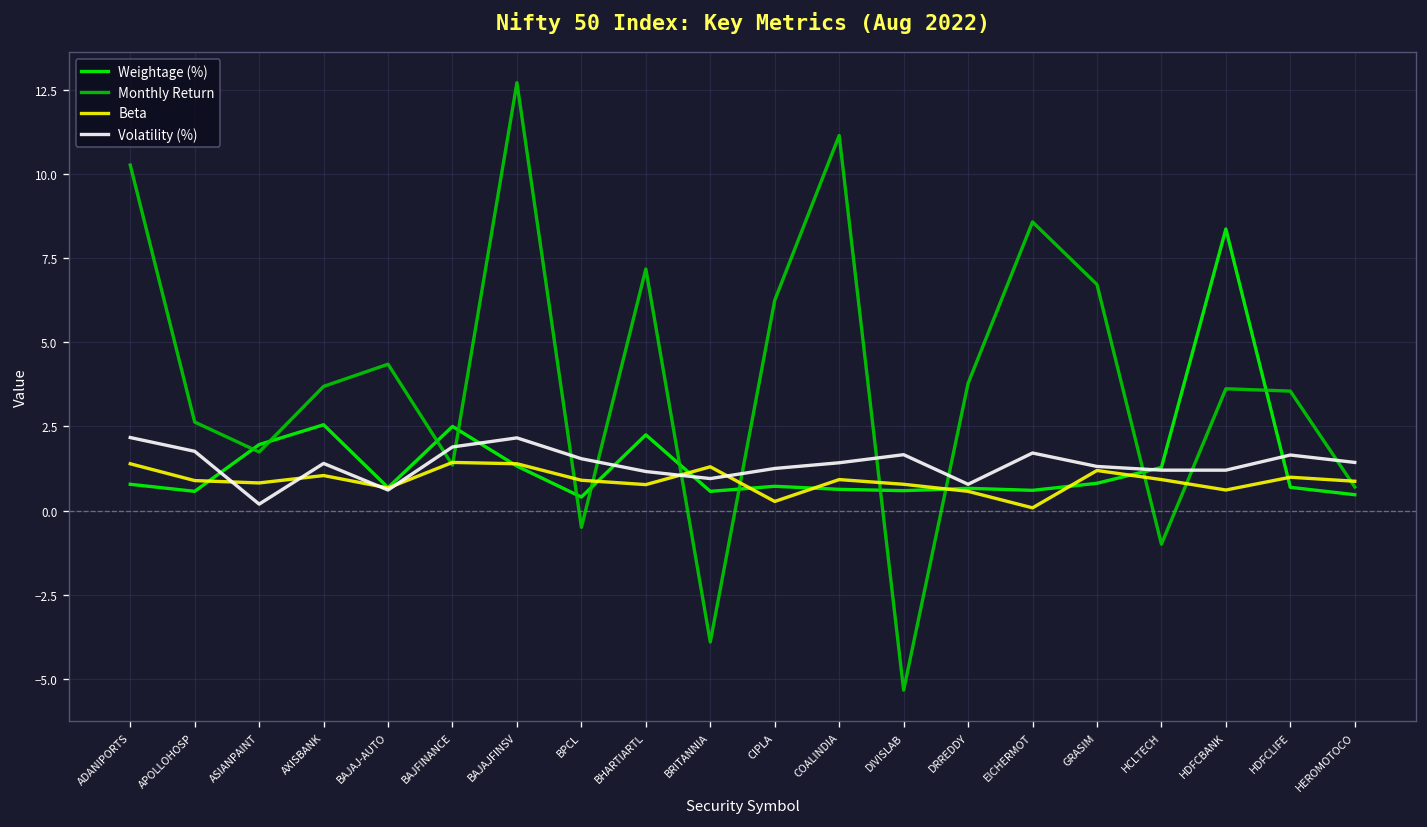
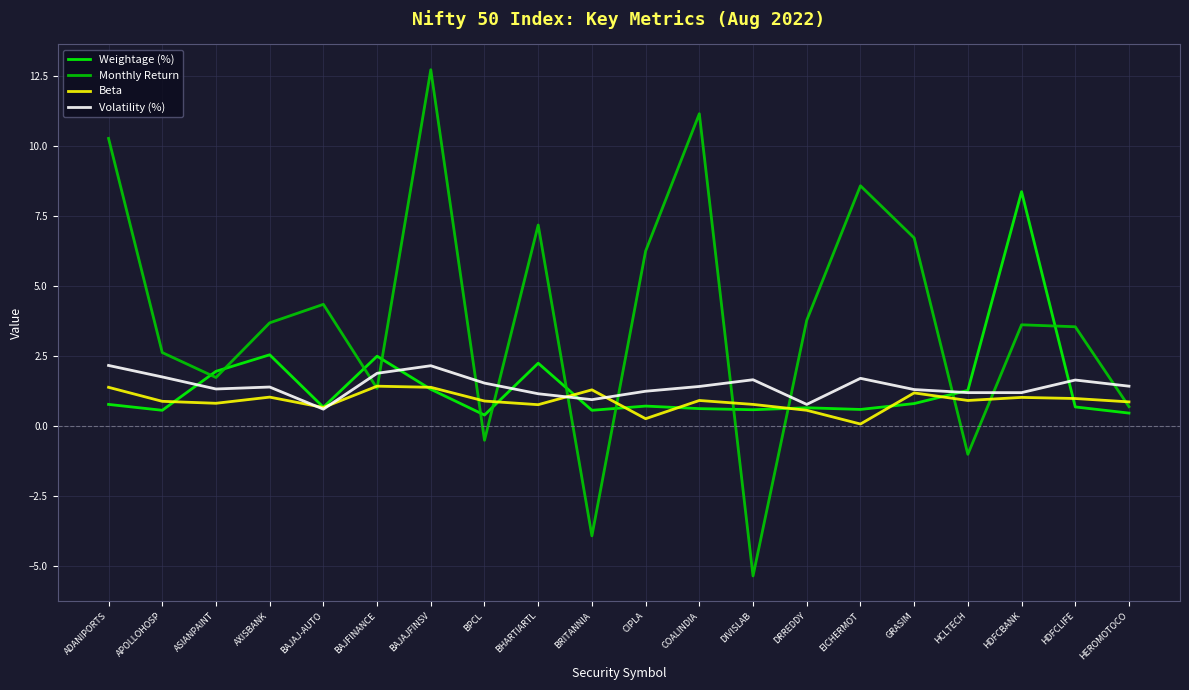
Volatility (%), ASIANPAINT: 0.2 -> 1.3
Beta, HDFCBANK: 0.6 -> 1.0
